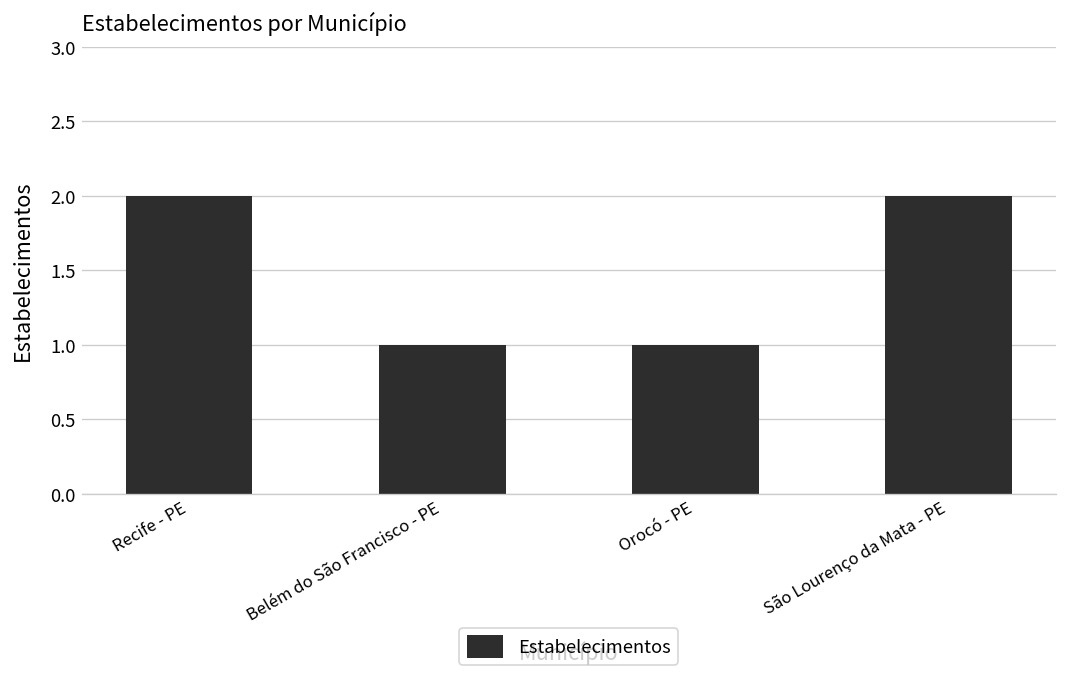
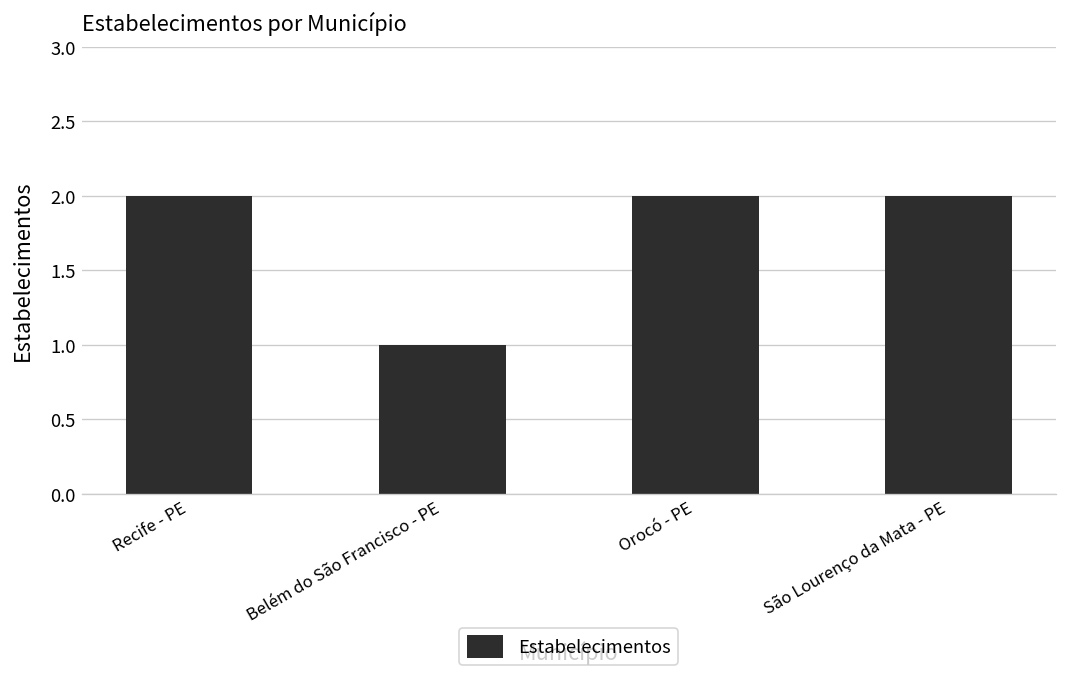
Orocó - PE: 1 -> 2
